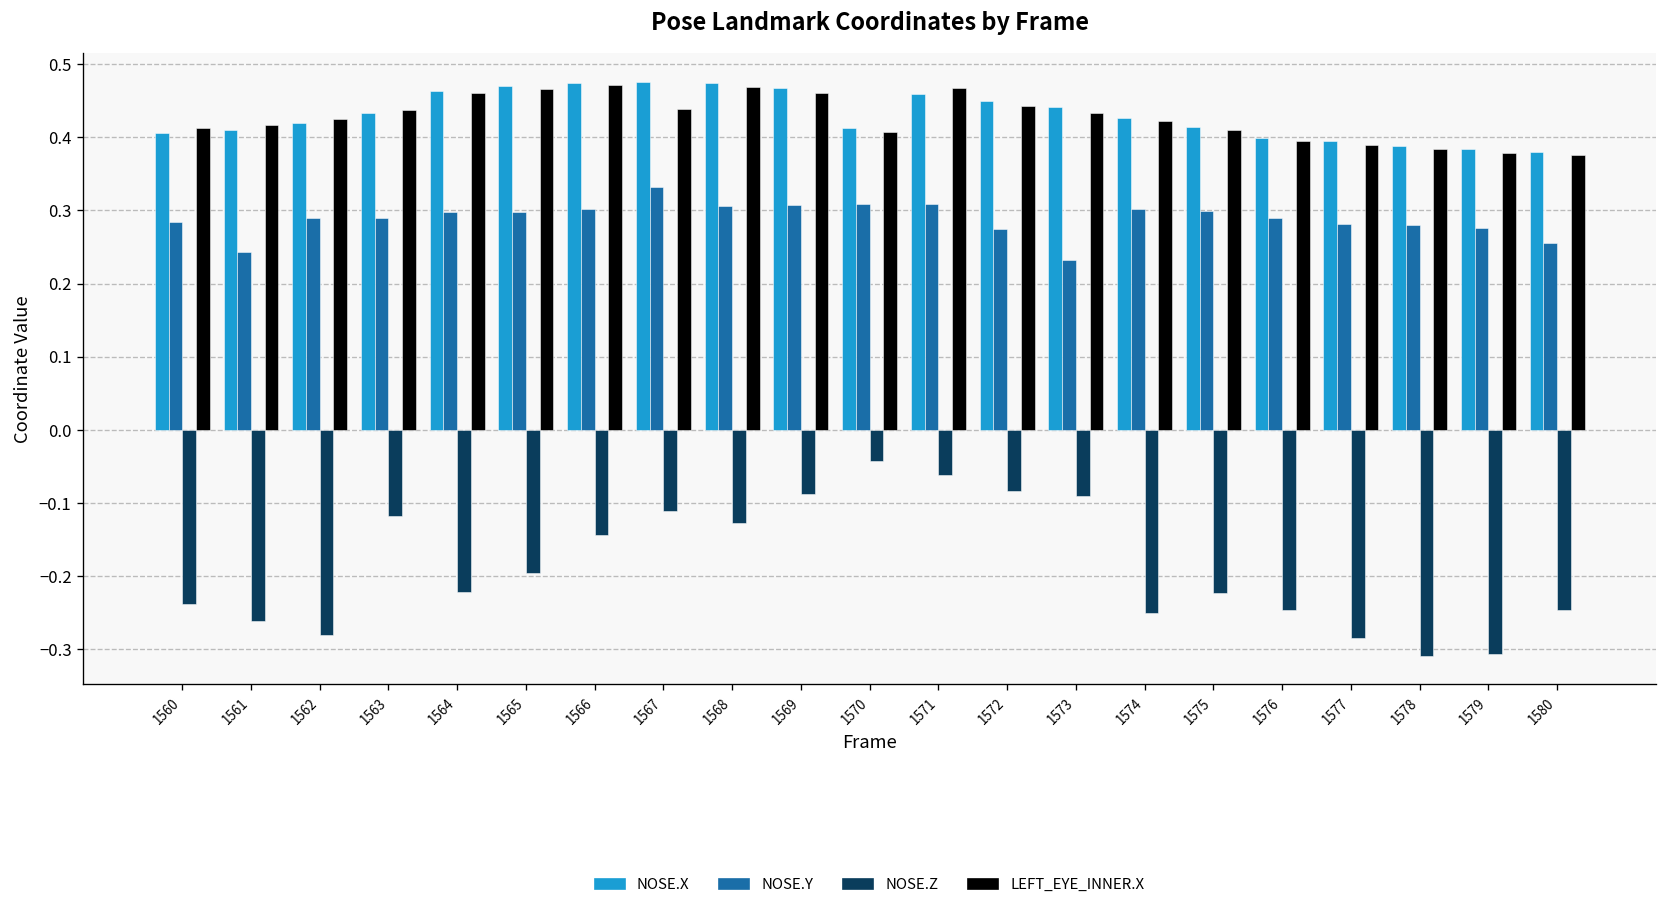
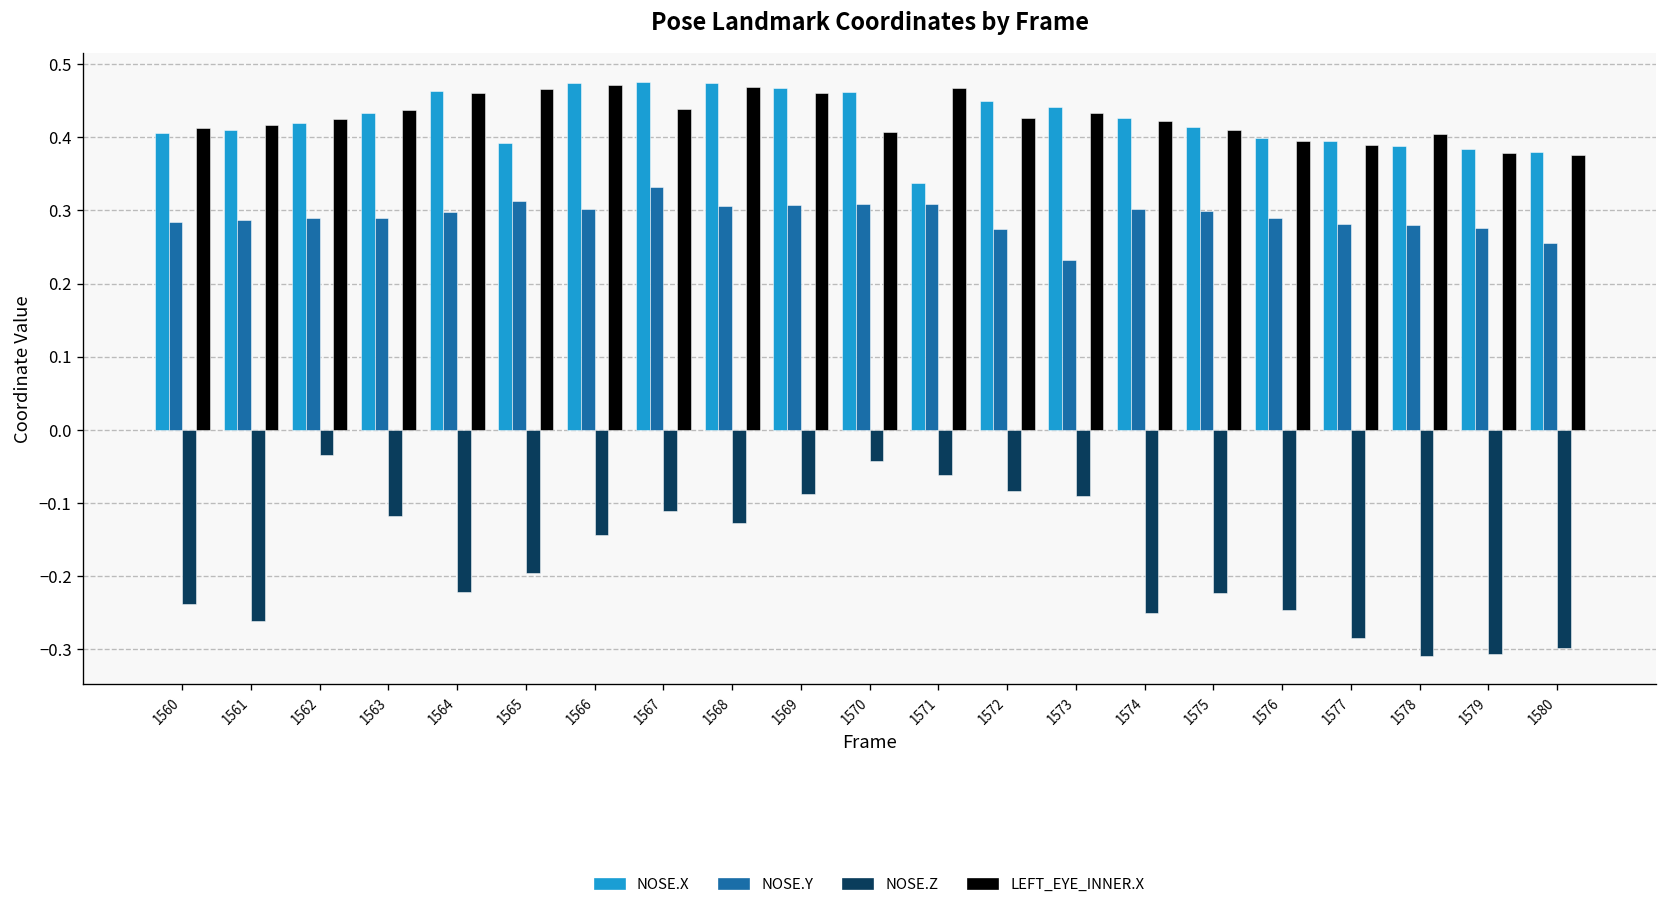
NOSE.Y, 1561: 0.24 -> 0.29
NOSE.Z, 1562: -0.28 -> -0.03
NOSE.X, 1565: 0.47 -> 0.39
NOSE.Y, 1565: 0.30 -> 0.31
NOSE.X, 1570: 0.41 -> 0.46
NOSE.X, 1571: 0.46 -> 0.34
LEFT_EYE_INNER.X, 1572: 0.44 -> 0.43
LEFT_EYE_INNER.X, 1578: 0.38 -> 0.41
NOSE.Z, 1580: -0.25 -> -0.30
